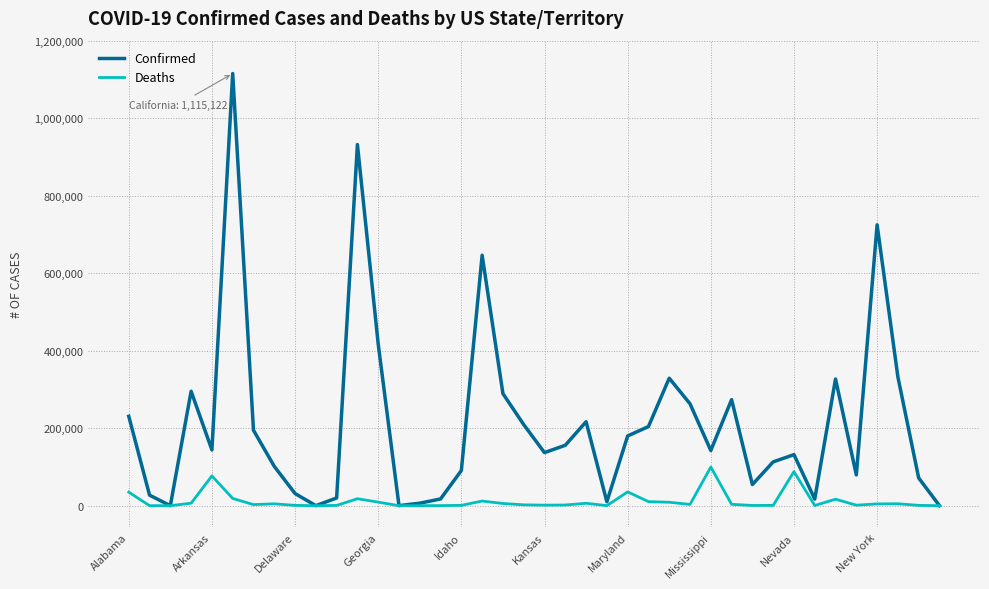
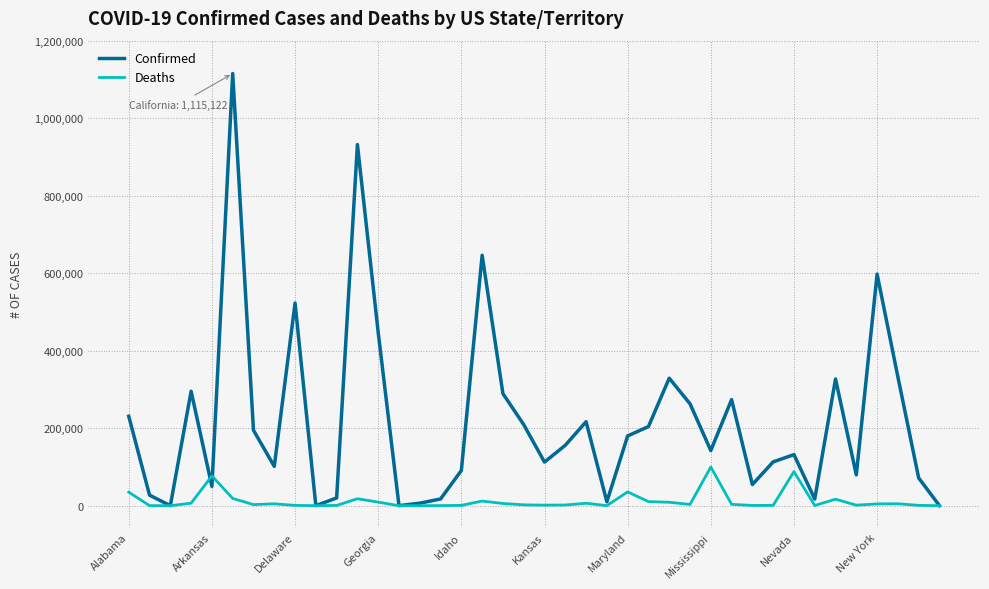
Confirmed, Arkansas: 140,000 -> 50,000
Confirmed, Delaware: 30,000 -> 520,000
Confirmed, Georgia: 420,000 -> 450,000
Confirmed, Kansas: 140,000 -> 110,000
Confirmed, New York: 720,000 -> 600,000
